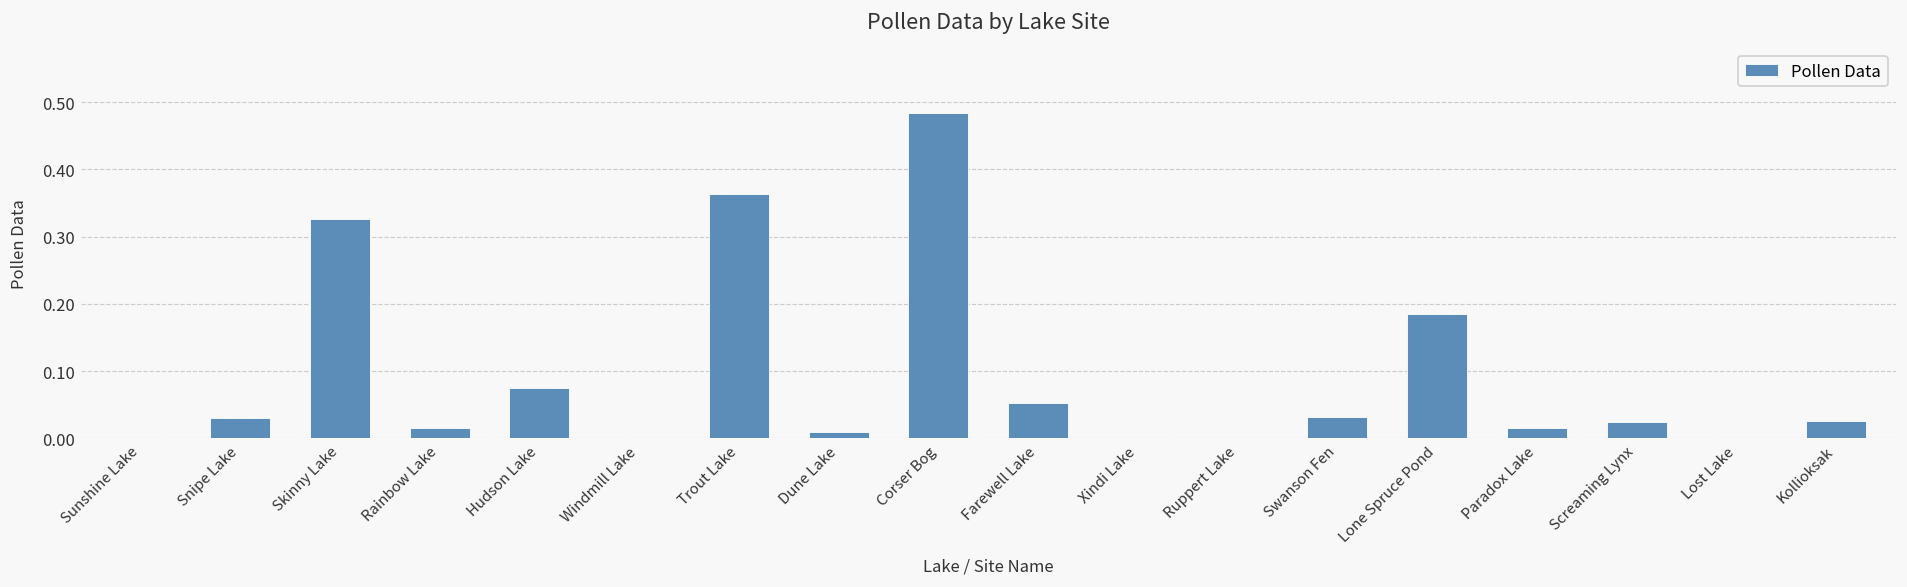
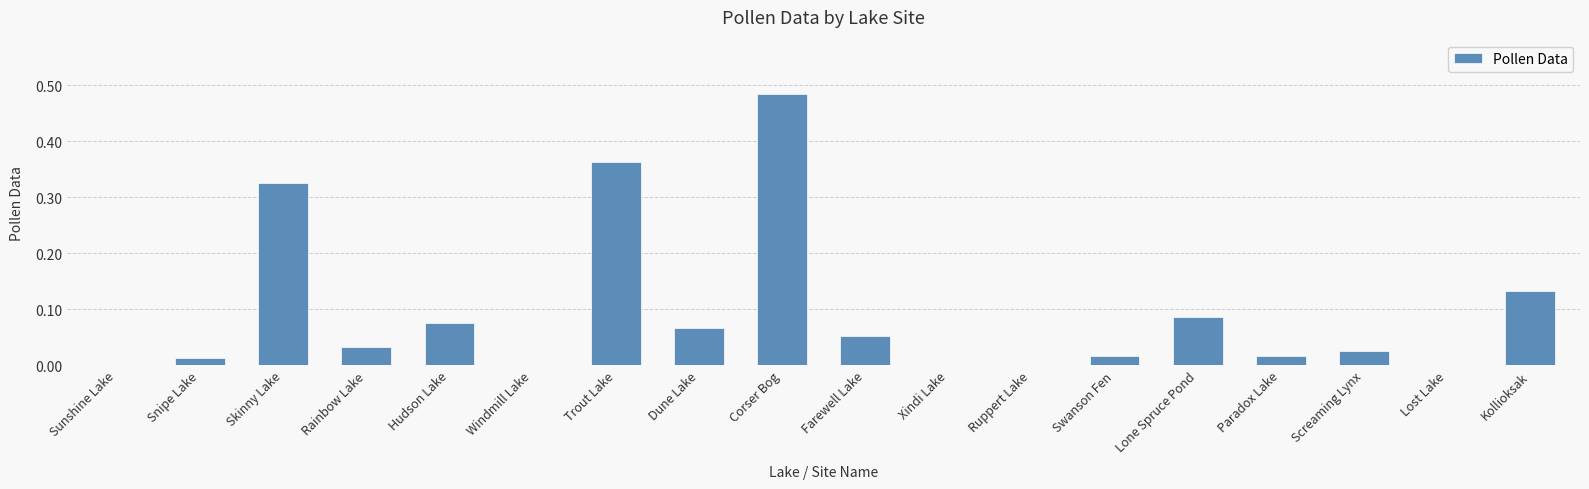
Snipe Lake: 0.03 -> 0.01
Rainbow Lake: 0.02 -> 0.03
Dune Lake: 0.01 -> 0.07
Swanson Fen: 0.03 -> 0.02
Lone Spruce Pond: 0.18 -> 0.09
Kollioksak: 0.03 -> 0.13
